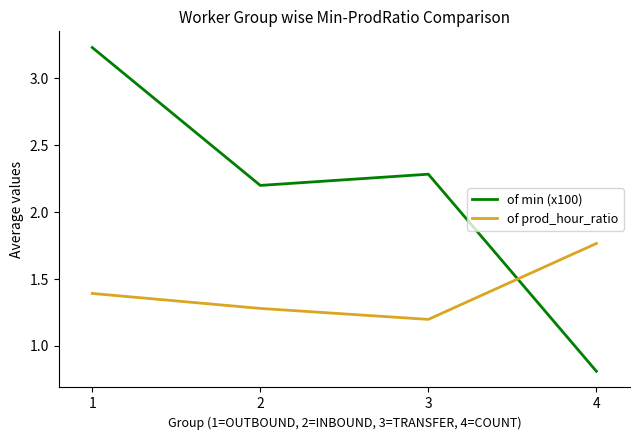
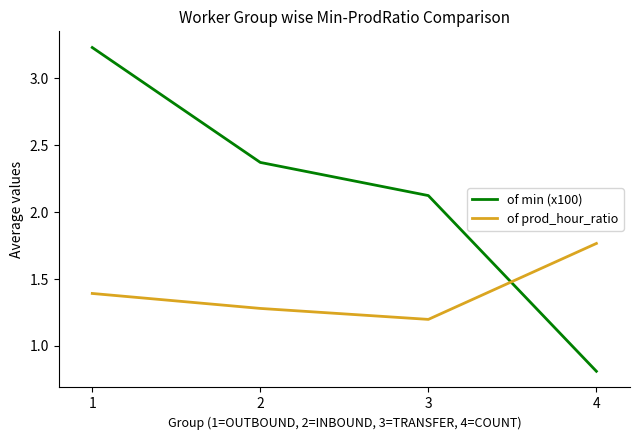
of min (x100), 2: 2.20 -> 2.37
of min (x100), 3: 2.28 -> 2.12
